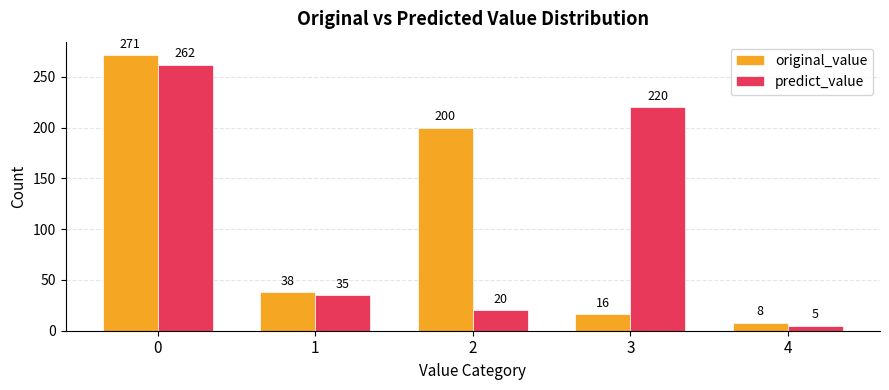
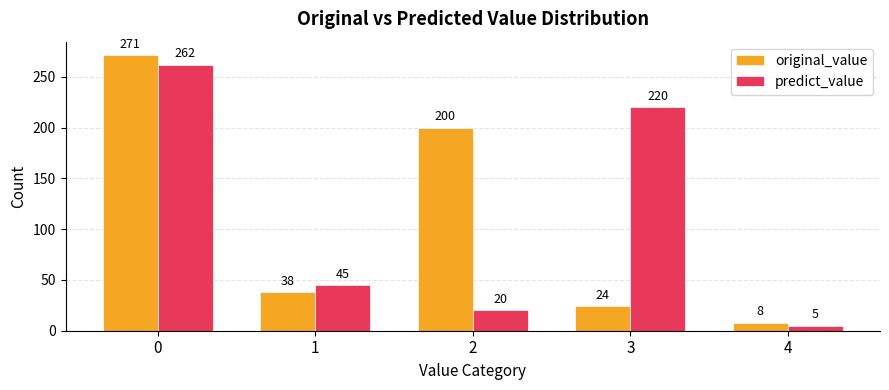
predict_value, 1: 35 -> 45
original_value, 3: 16 -> 24
